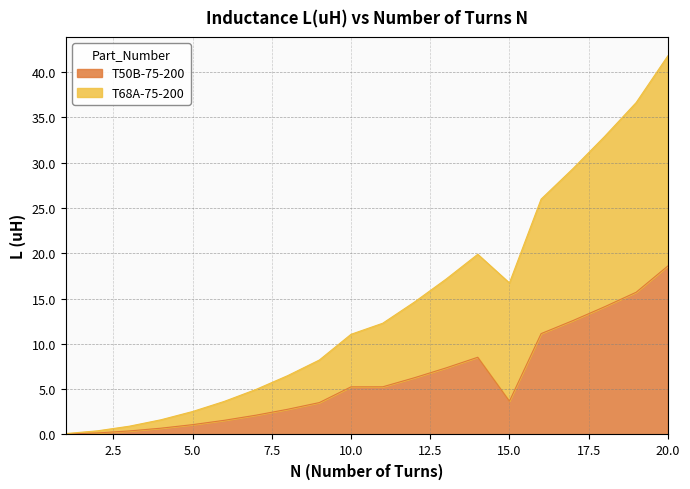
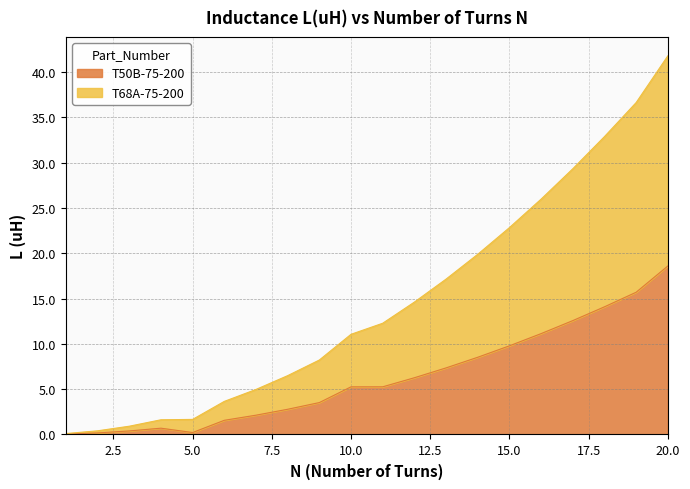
T50B-75-200, 5.0: 1 -> 0
T50B-75-200, 15.0: 4 -> 10
